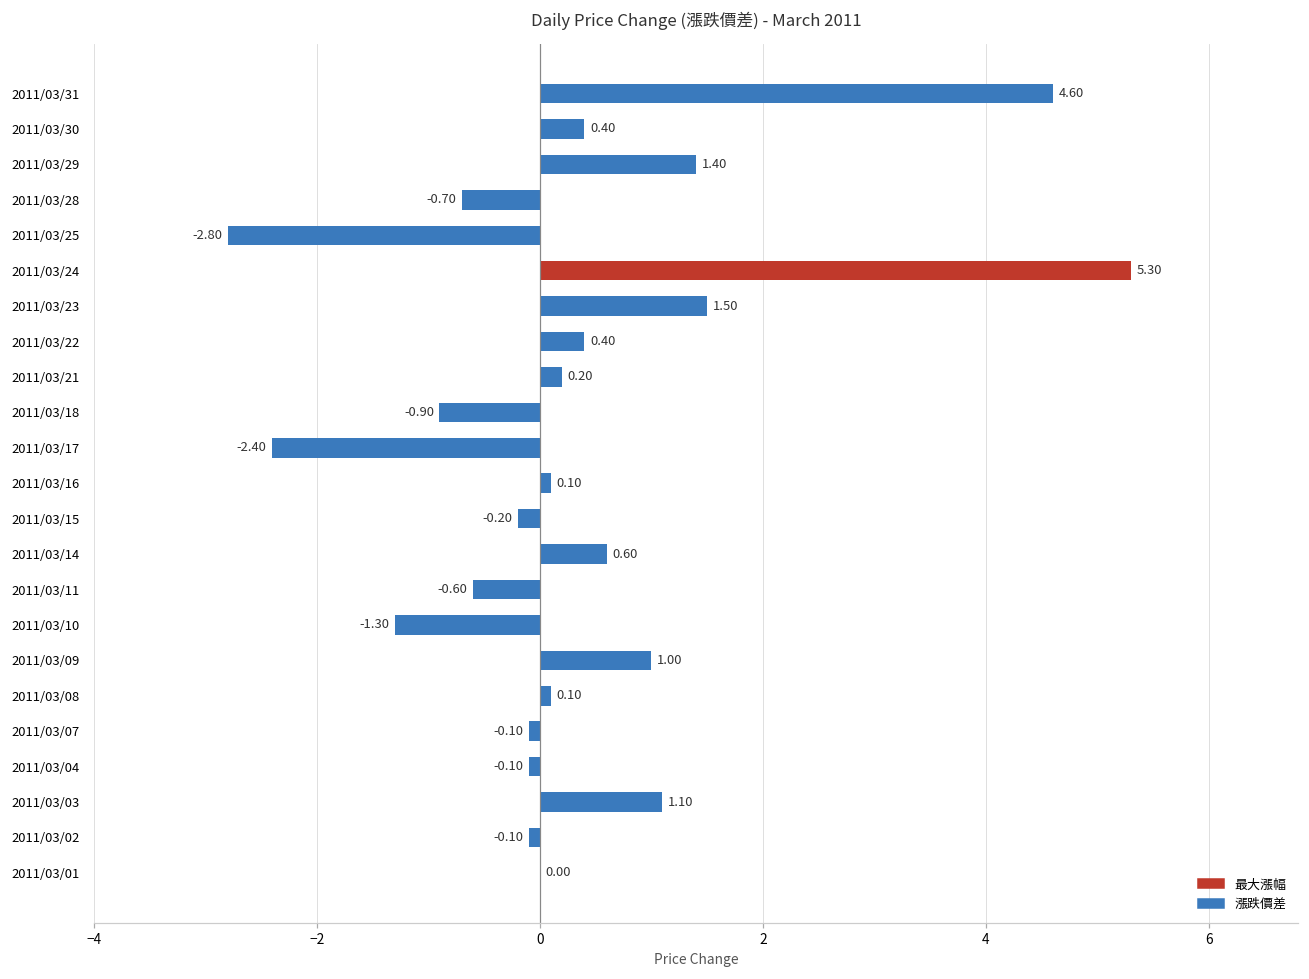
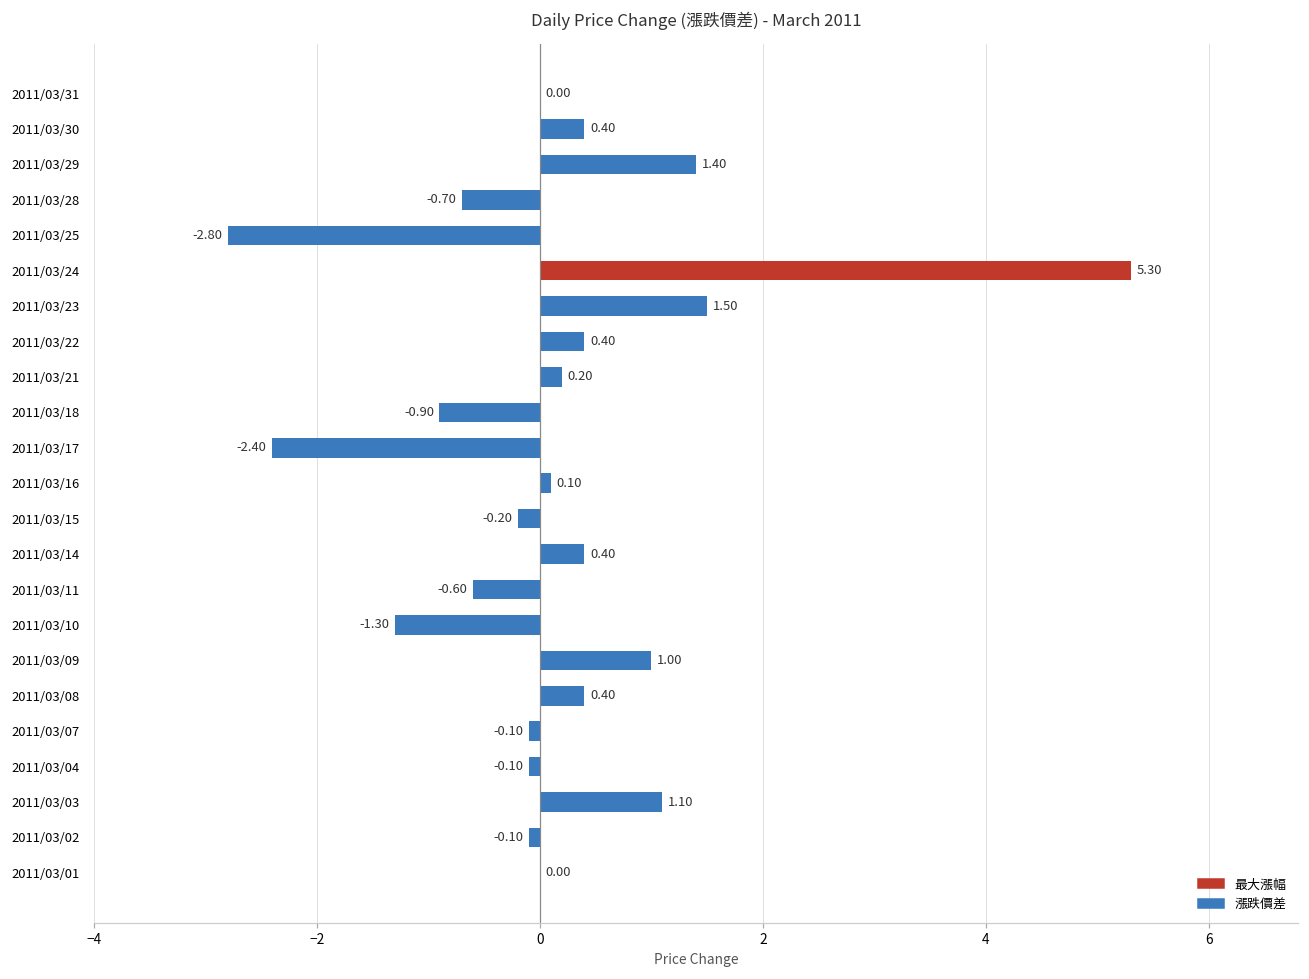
2011/03/31: 4.60 -> 0.00
2011/03/14: 0.60 -> 0.40
2011/03/08: 0.10 -> 0.40
